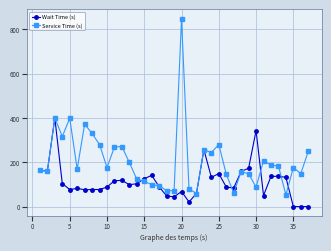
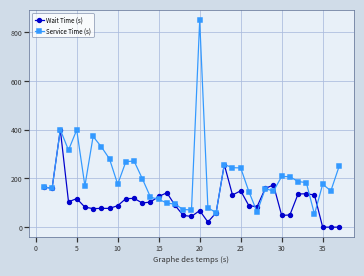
Wait Time (s), 5: 80 -> 120
Service Time (s), 25: 280 -> 240
Wait Time (s), 30: 340 -> 50
Service Time (s), 30: 90 -> 210
